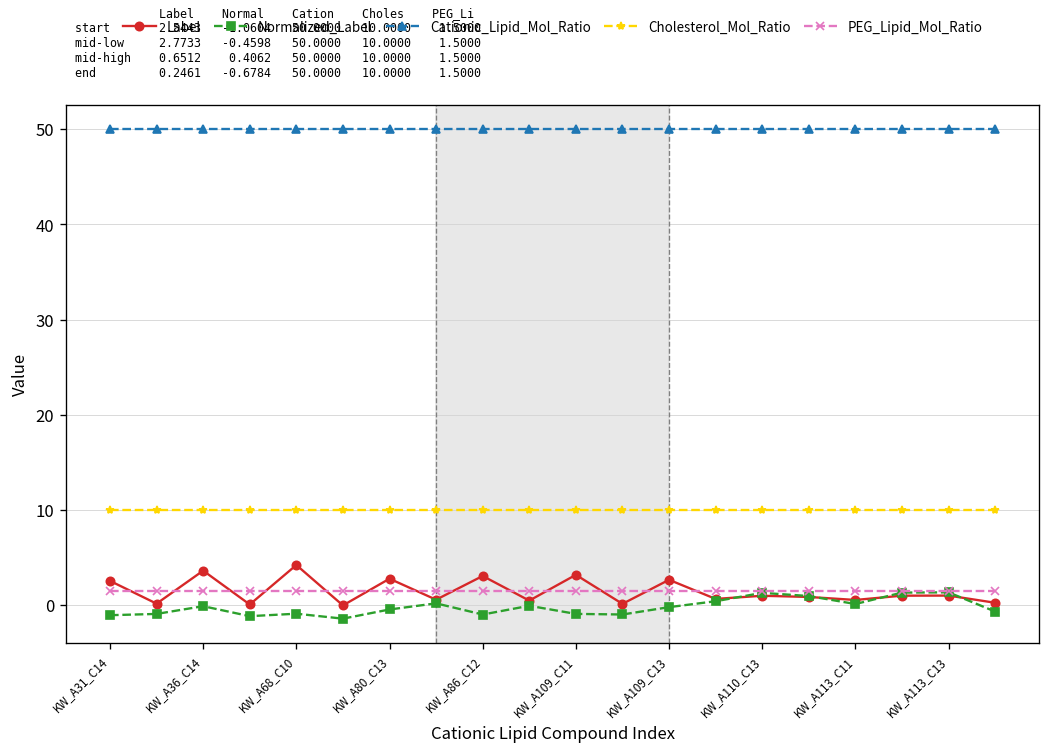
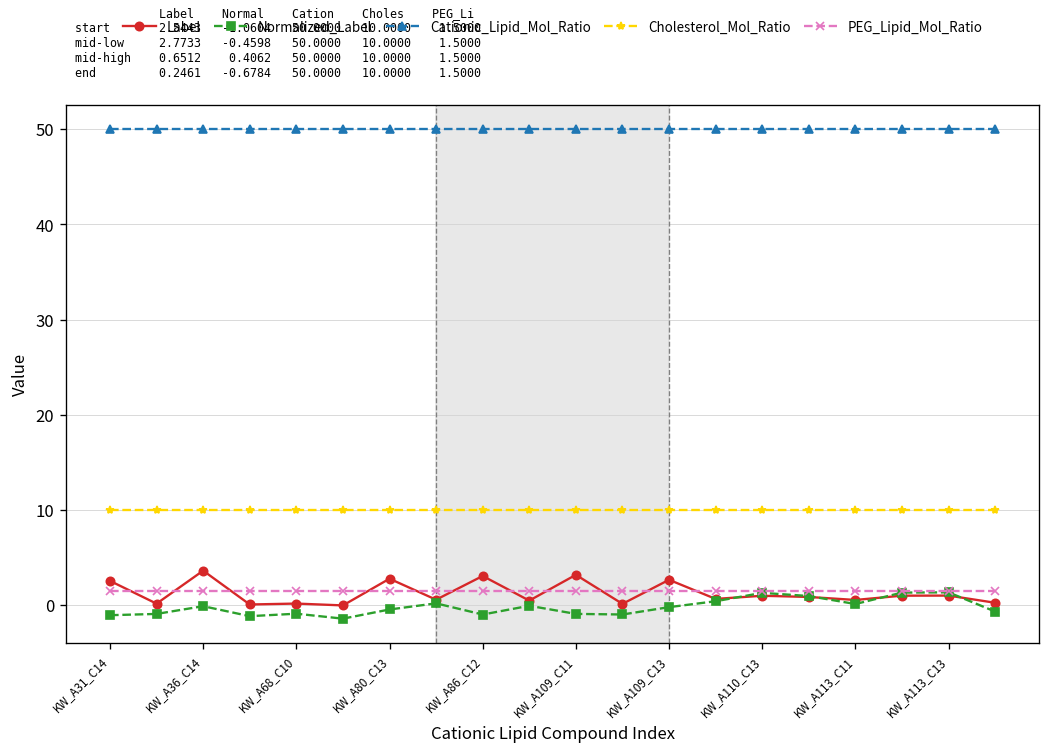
Label, KW_A68_C10: 4 -> 0
